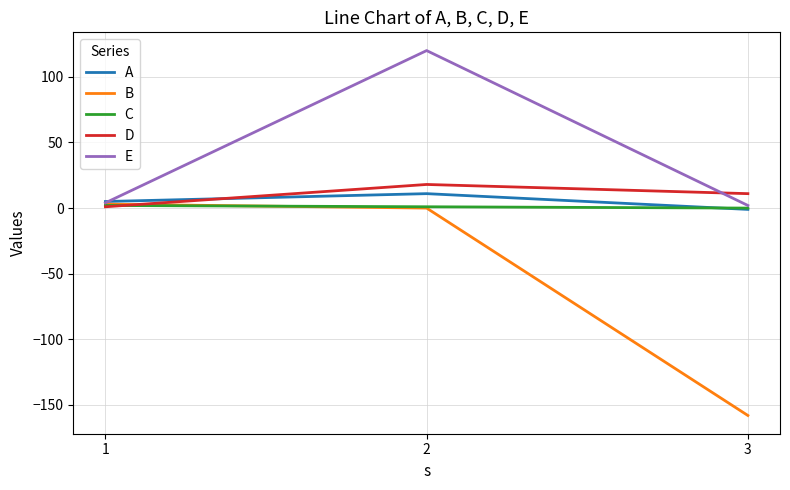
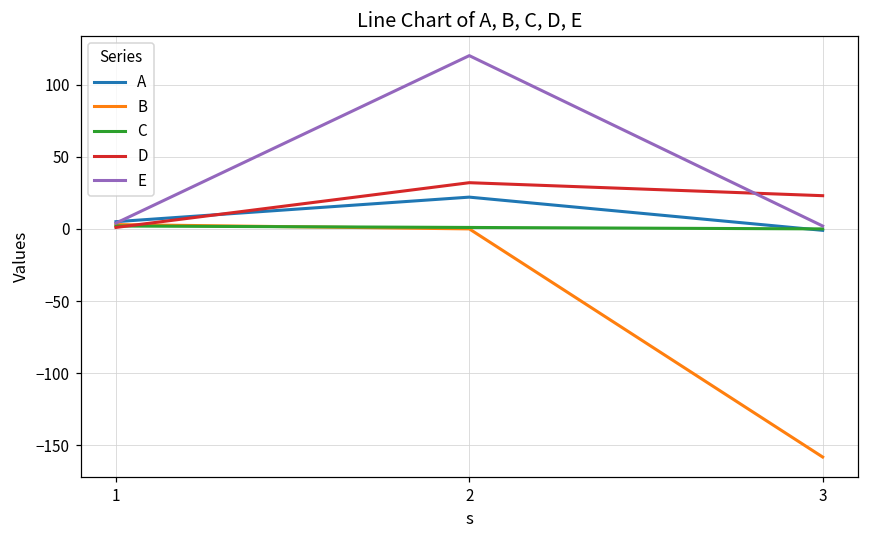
A, 2: 11 -> 22
D, 2: 18 -> 32
D, 3: 11 -> 23
